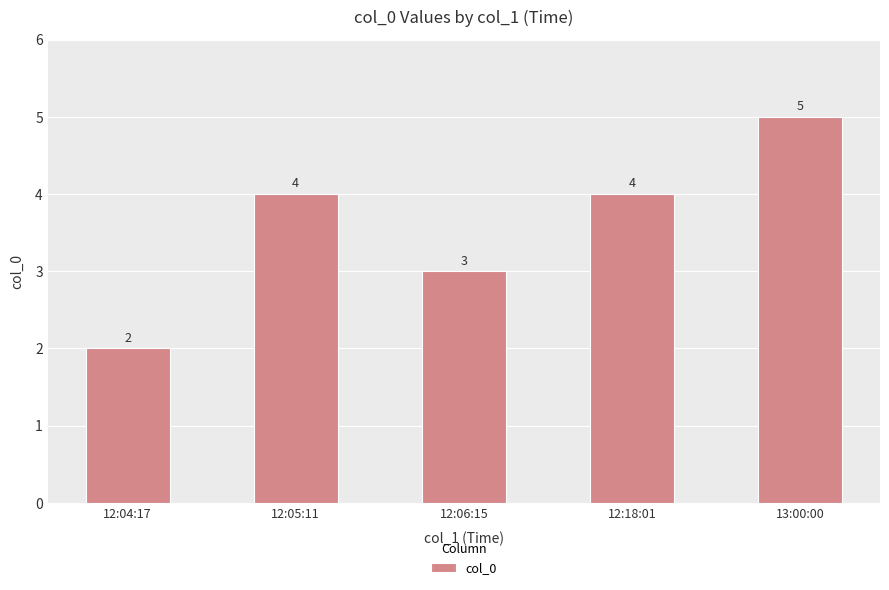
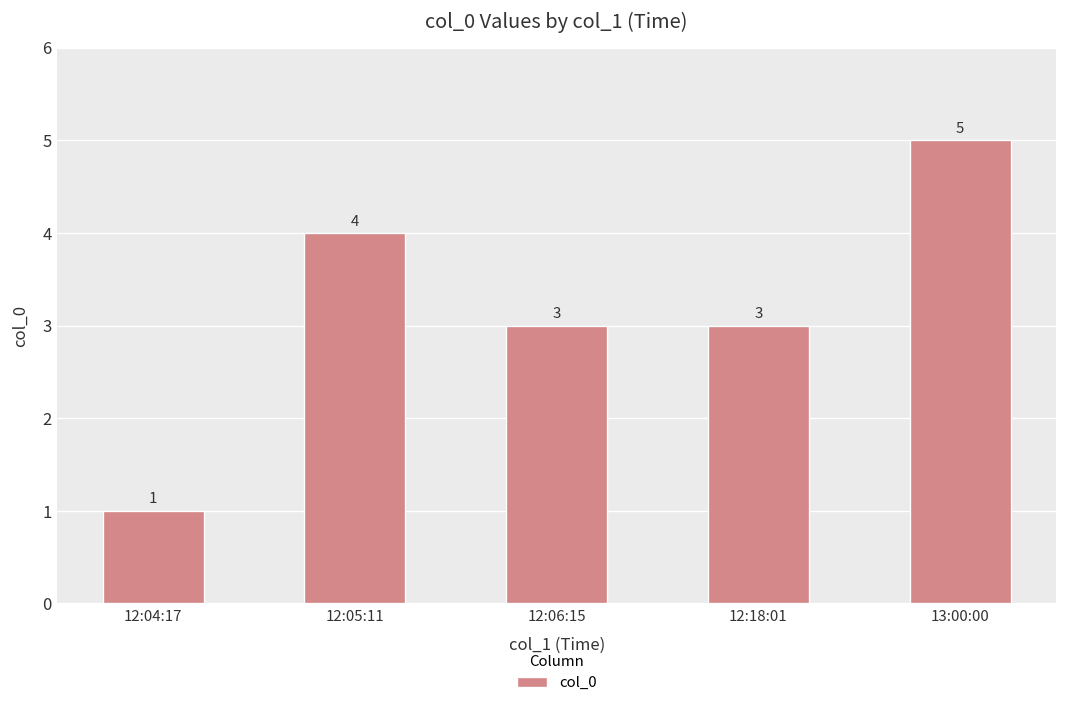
12:04:17: 2 -> 1
12:18:01: 4 -> 3
